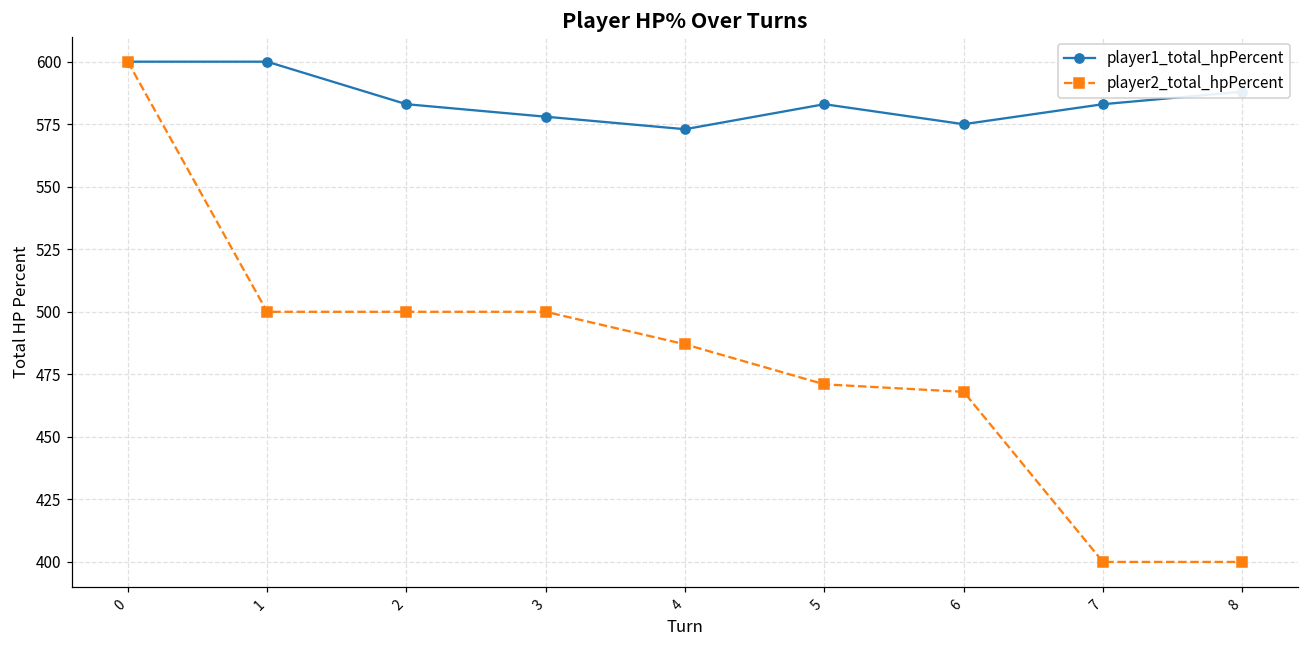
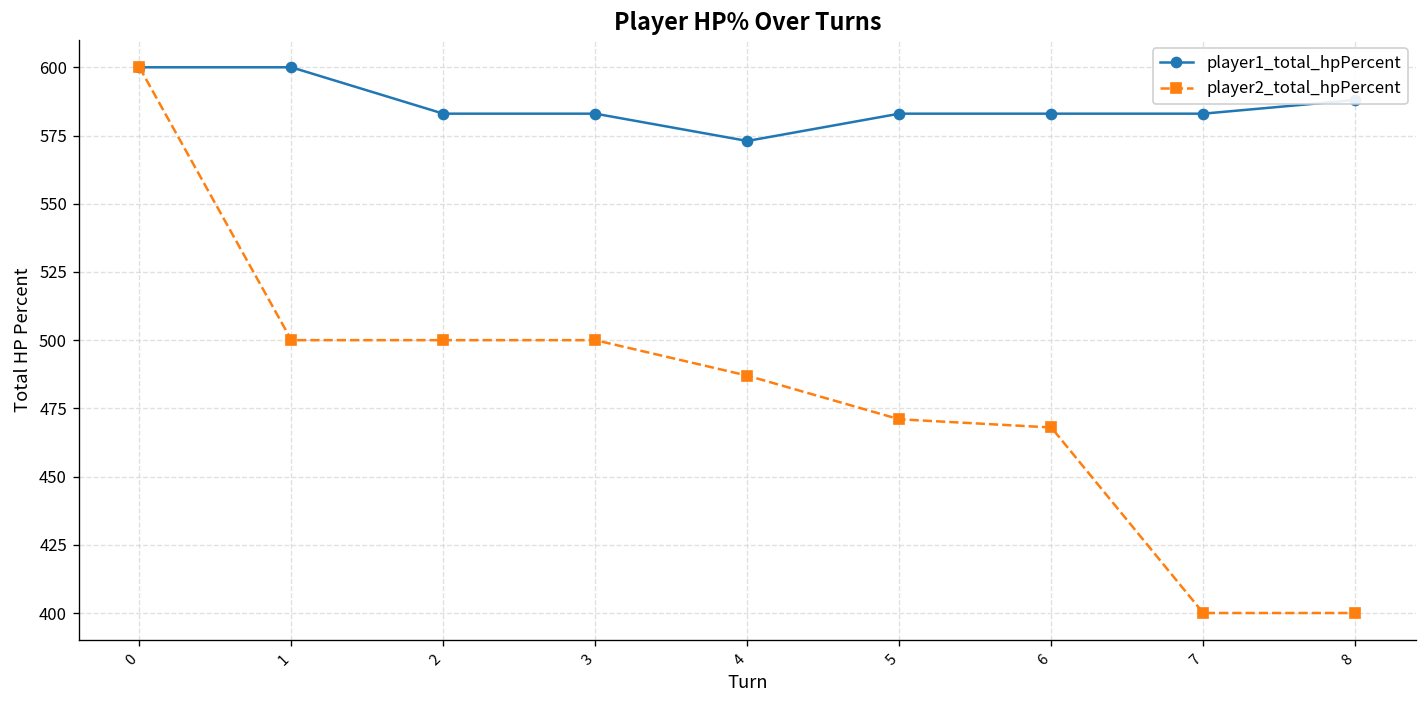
player1_total_hpPercent, 3: 578 -> 583
player1_total_hpPercent, 6: 575 -> 583
